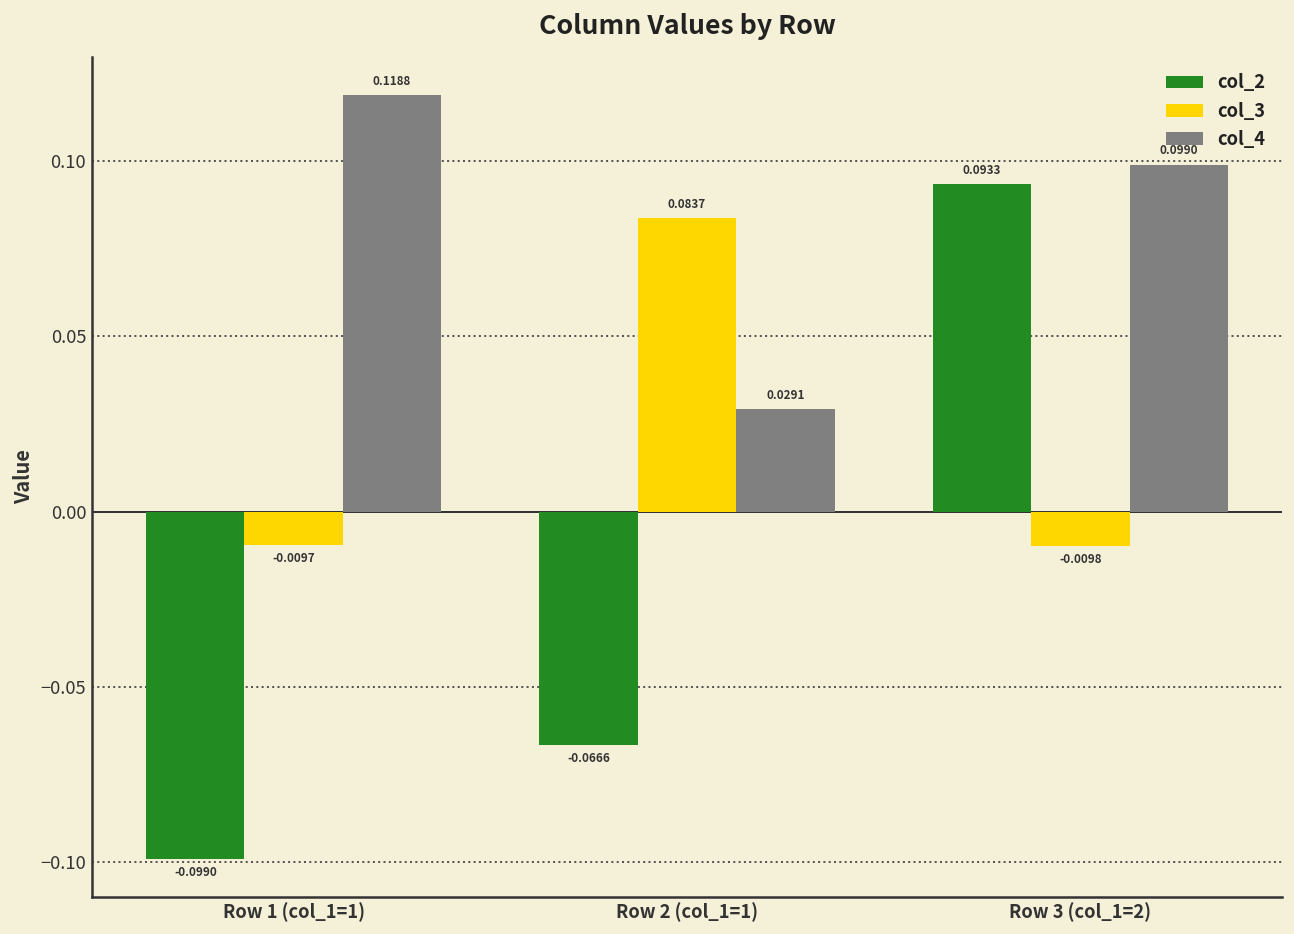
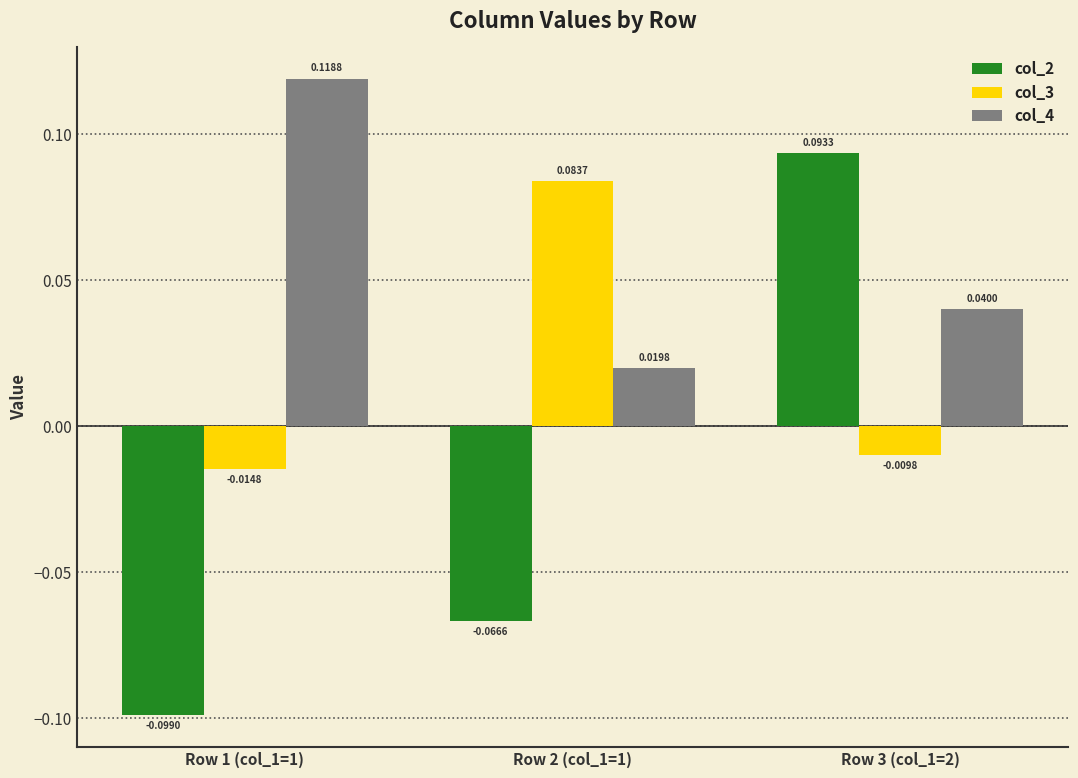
col_3, Row 1 (col_1=1): -0.0097 -> -0.0148
col_4, Row 2 (col_1=1): 0.0291 -> 0.0198
col_4, Row 3 (col_1=2): 0.0990 -> 0.0400
